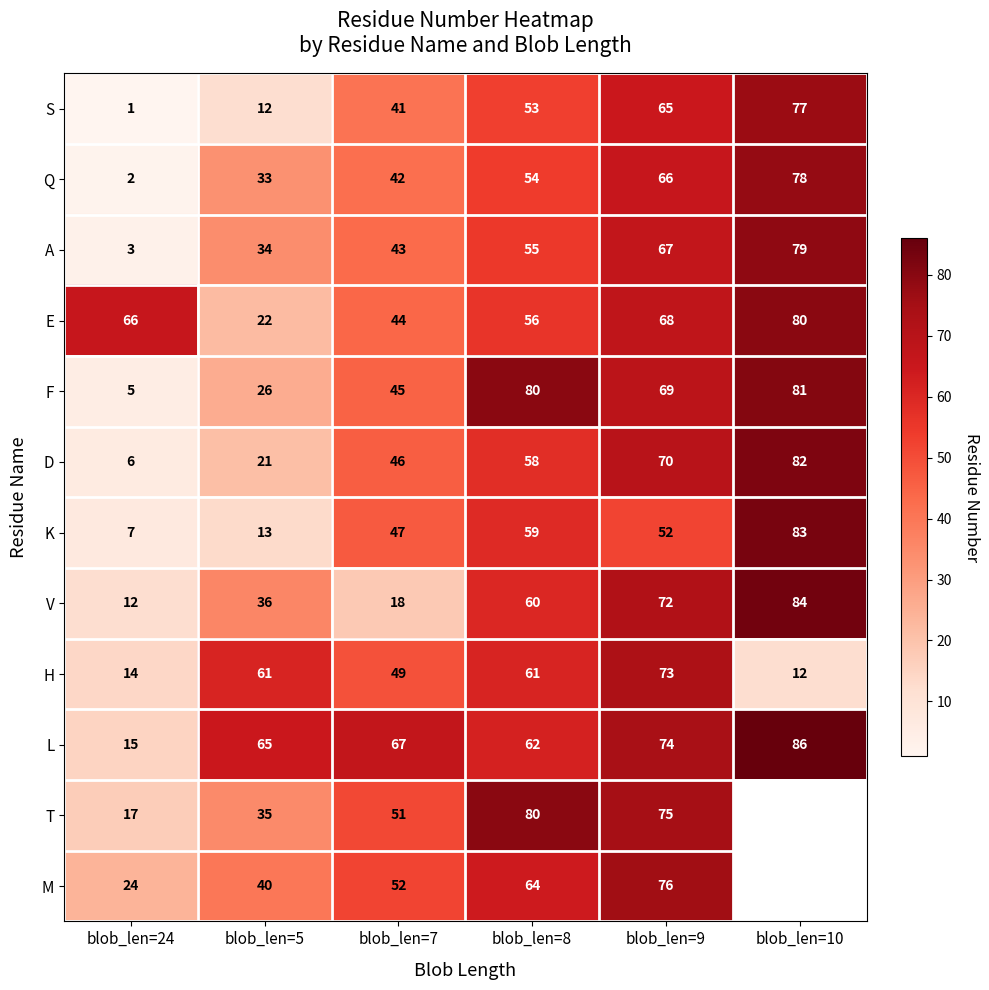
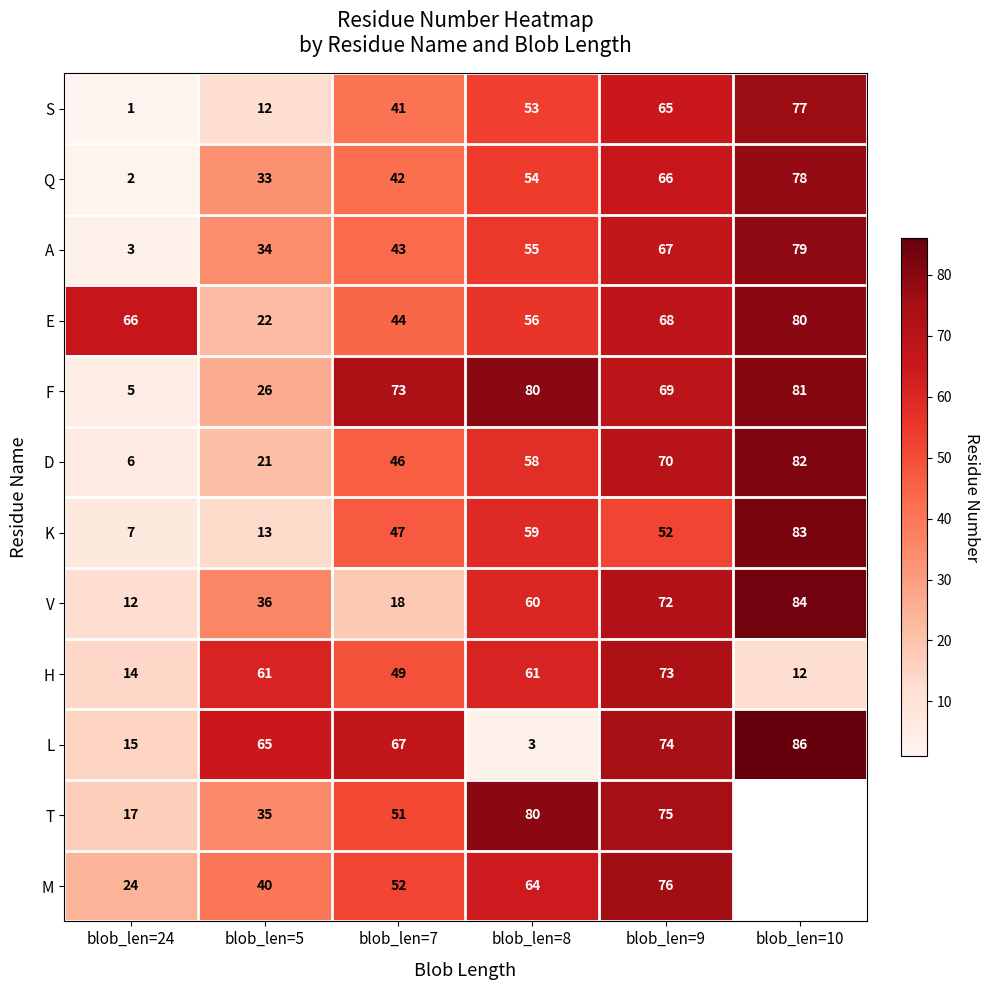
F, blob_len=7: 45 -> 73
L, blob_len=8: 62 -> 3
